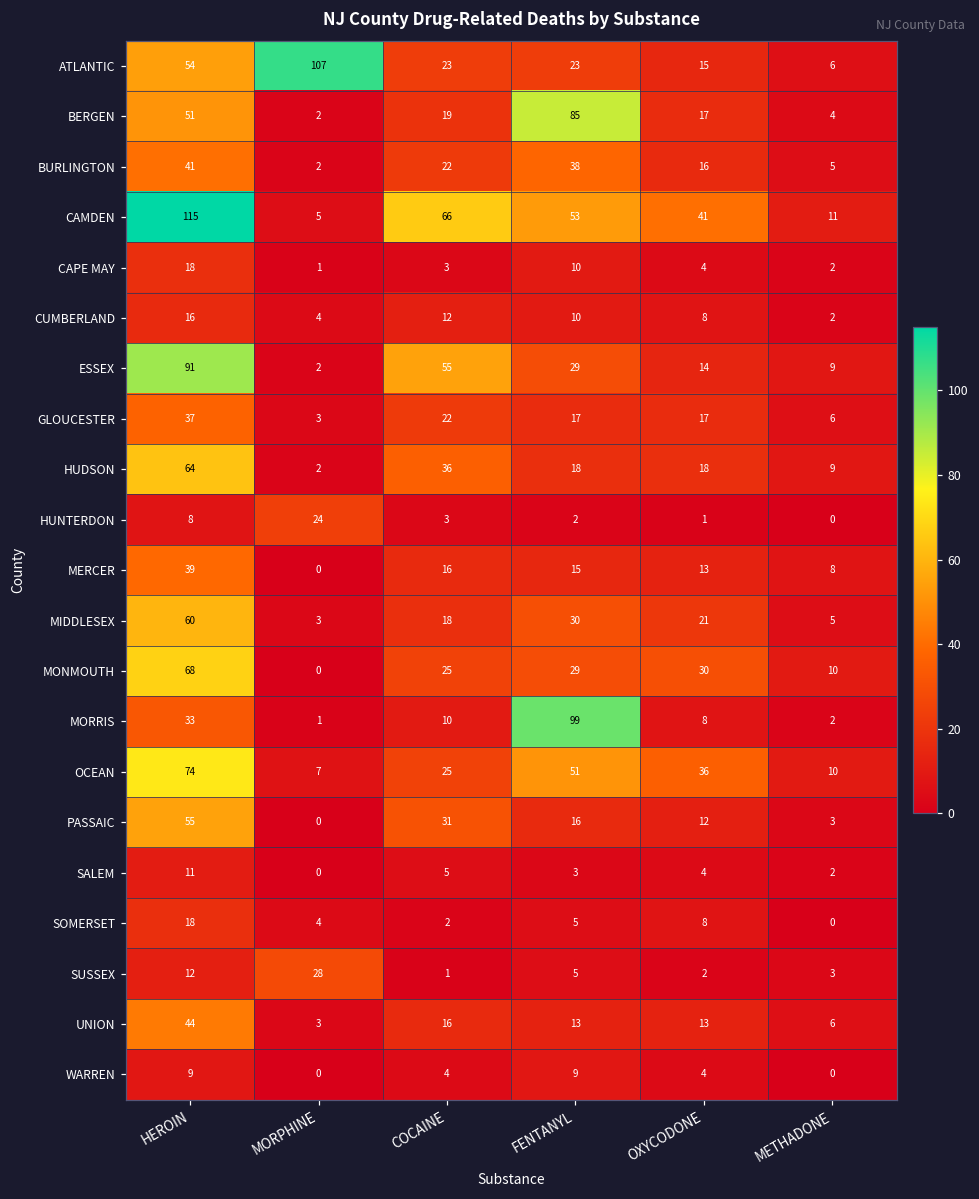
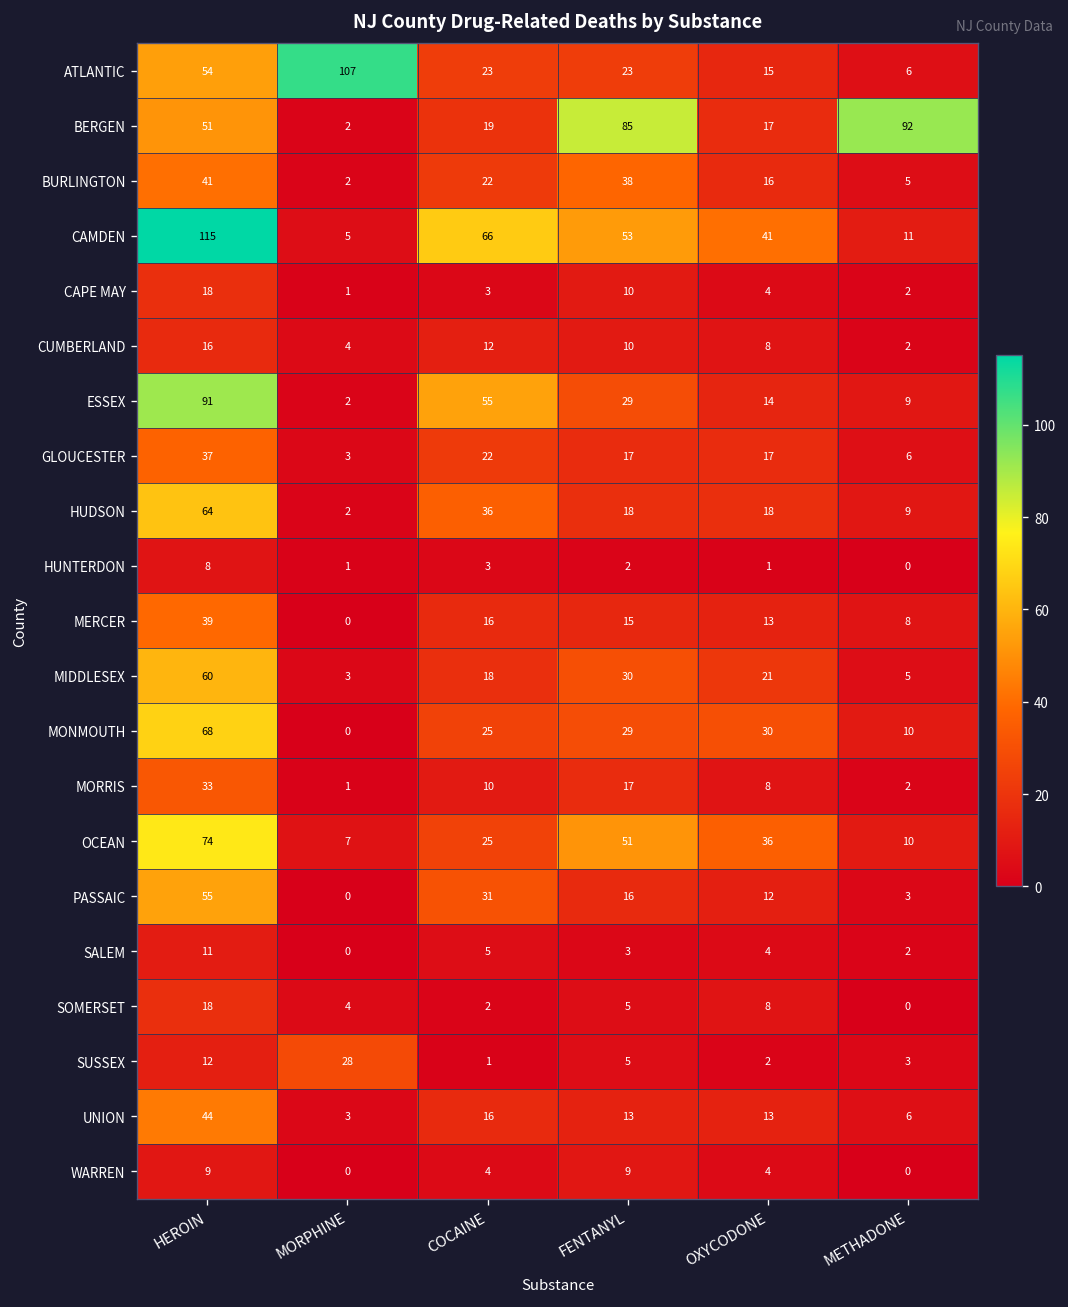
BERGEN, METHADONE: 4 -> 92
HUNTERDON, MORPHINE: 24 -> 1
MORRIS, FENTANYL: 99 -> 17
